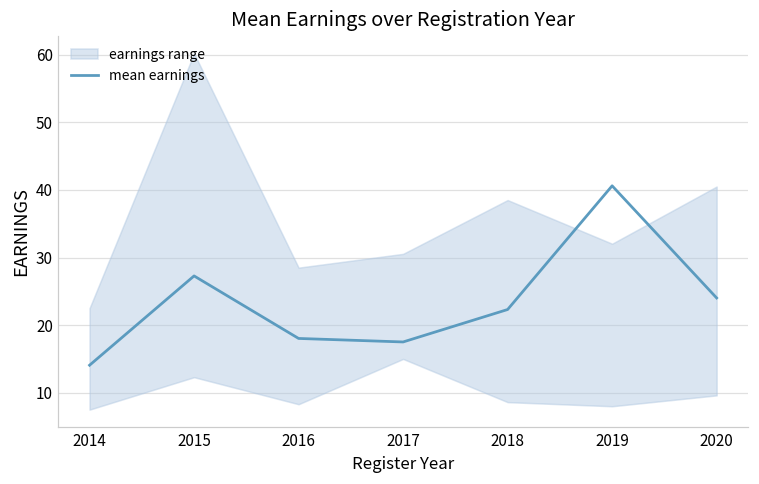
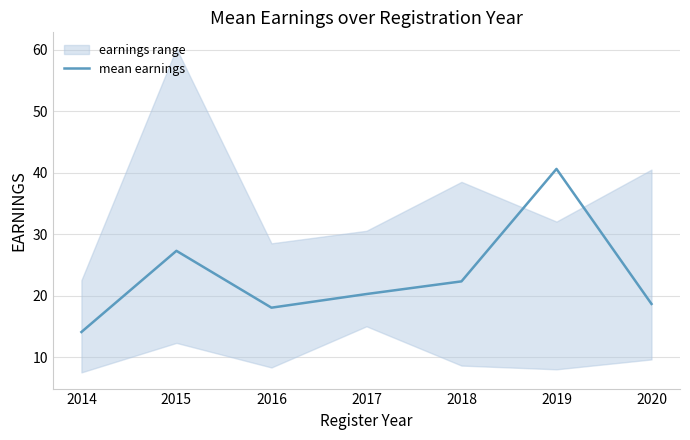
mean earnings, 2017: 18 -> 20
mean earnings, 2020: 24 -> 19
